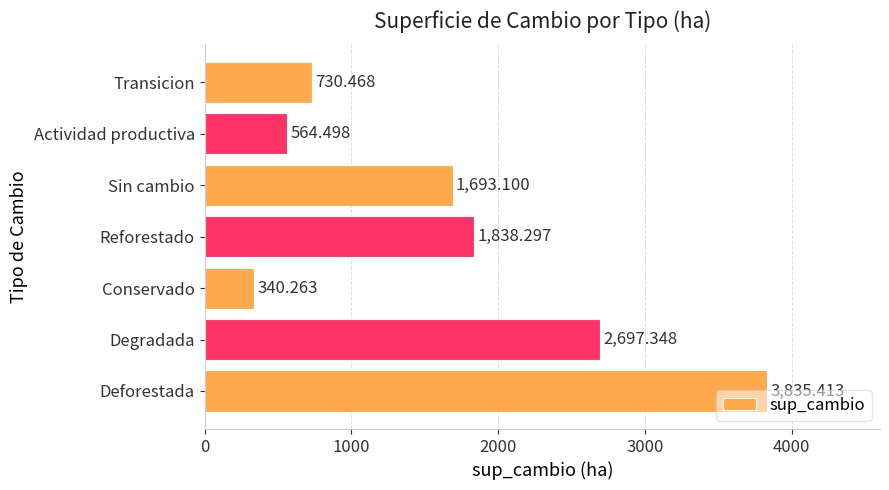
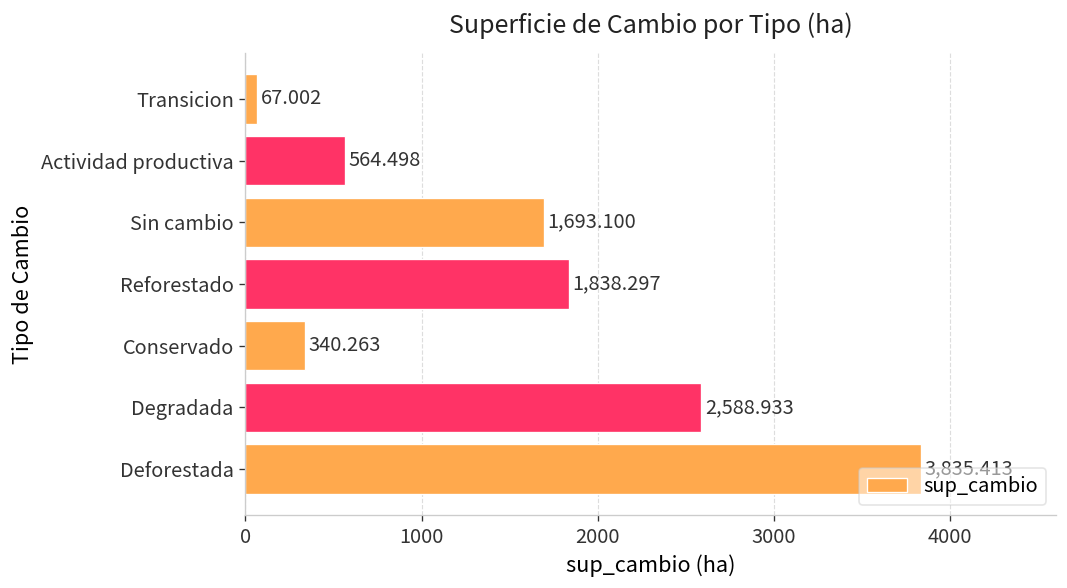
Transicion: 730.468 -> 67.002
Degradada: 2,697.348 -> 2,588.933
